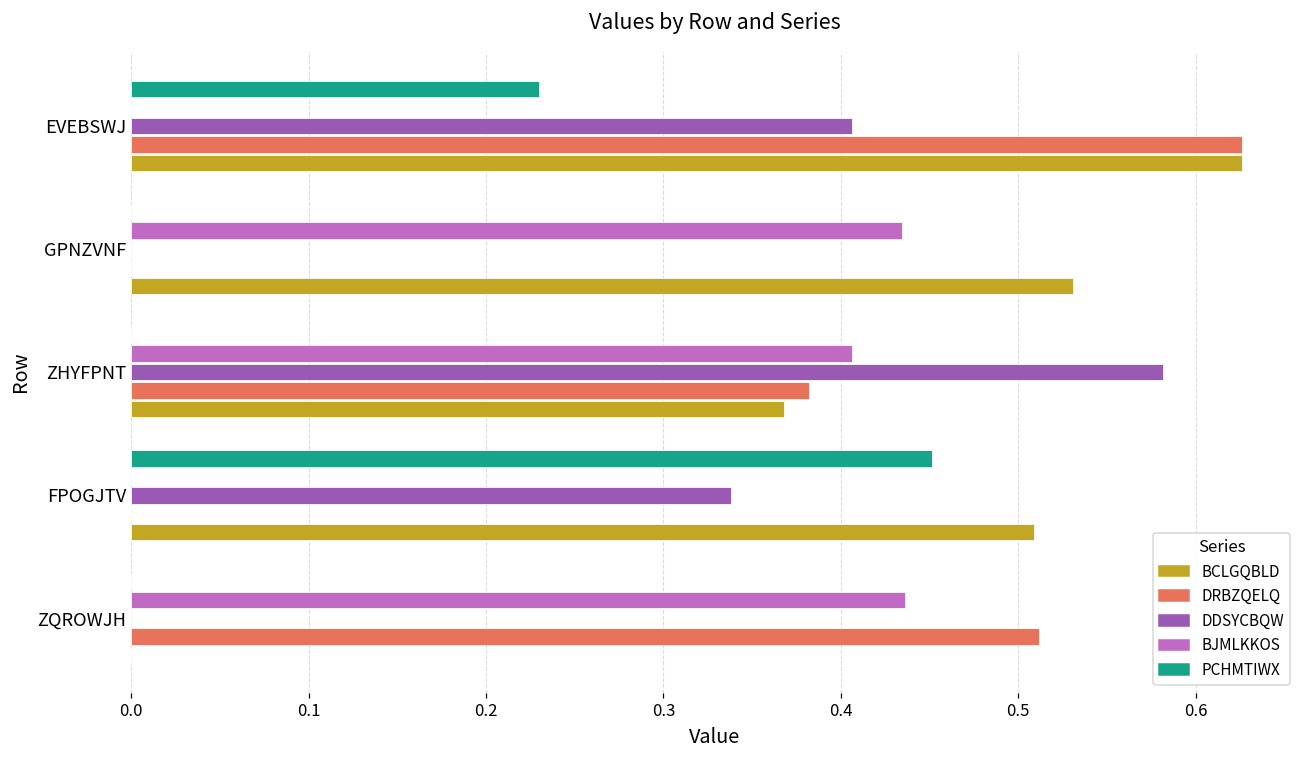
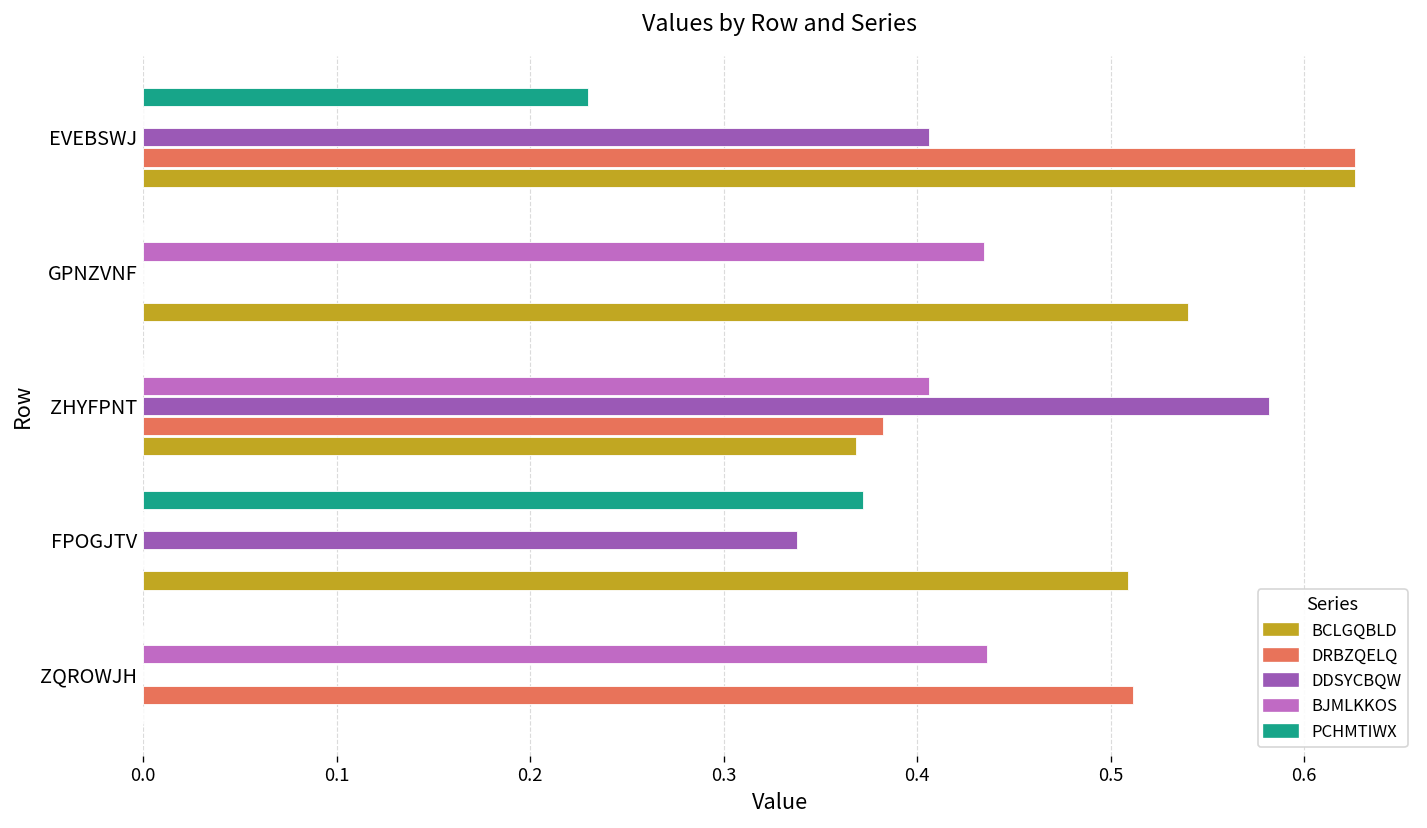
BCLGQBLD, GPNZVNF: 0.531 -> 0.540
PCHMTIWX, FPOGJTV: 0.451 -> 0.372
